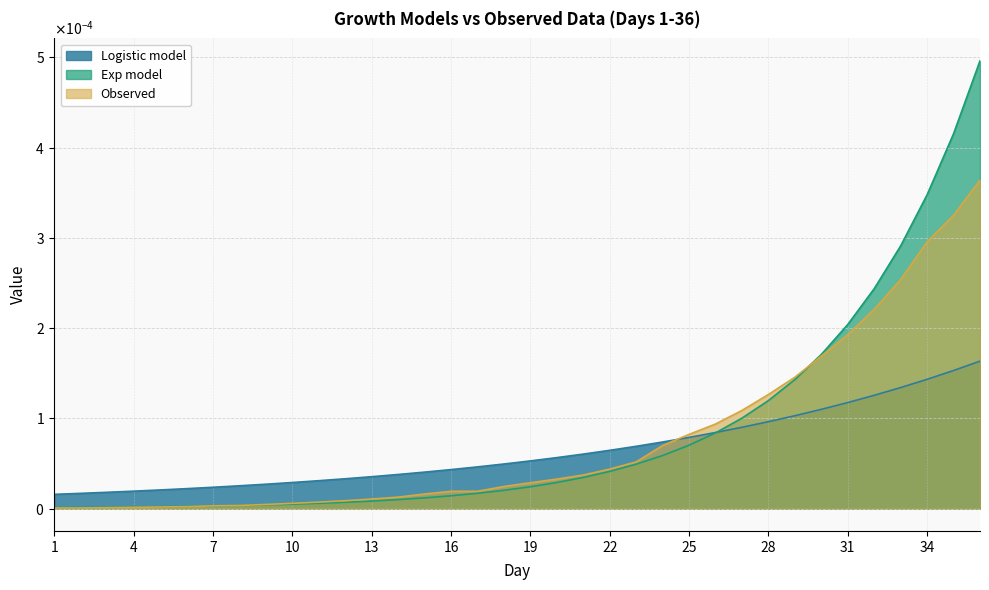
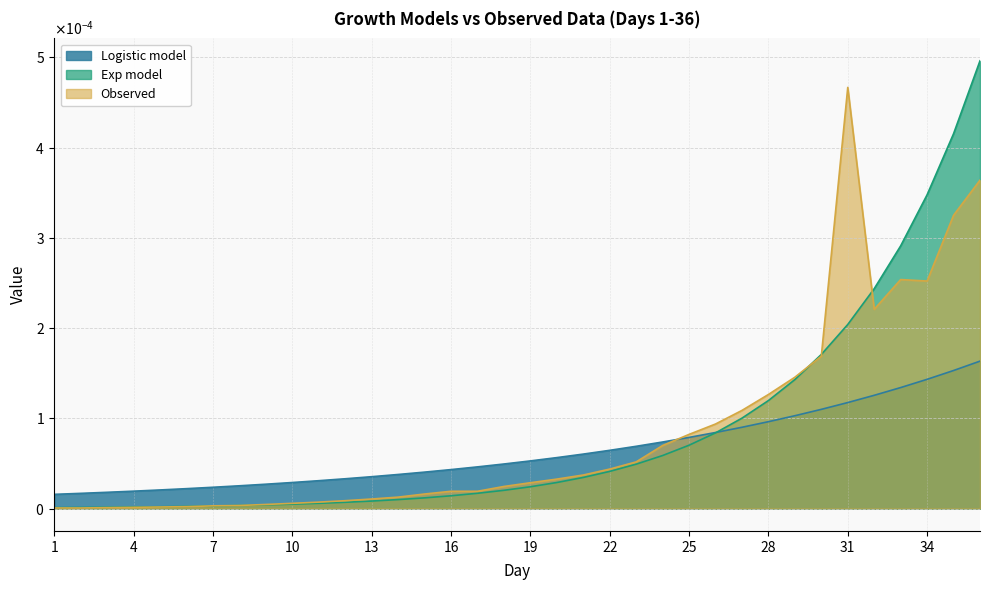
Observed, 31: 0.00019 -> 0.00047
Observed, 34: 0.00030 -> 0.00025
